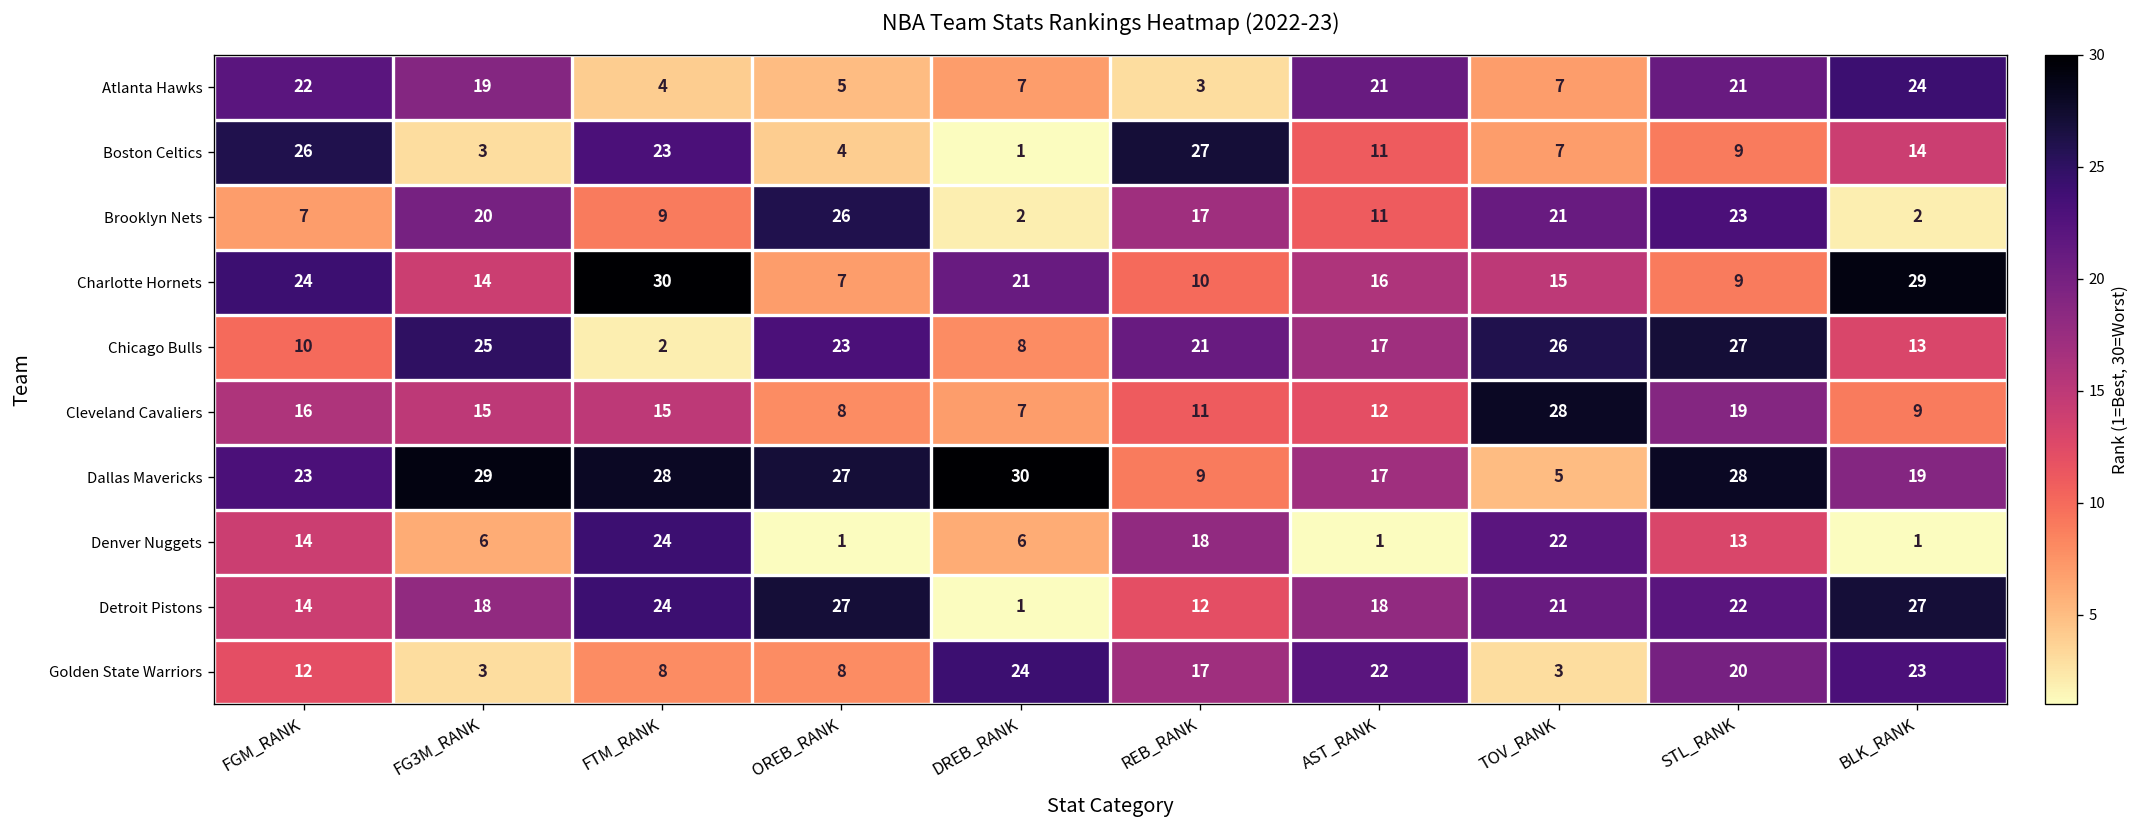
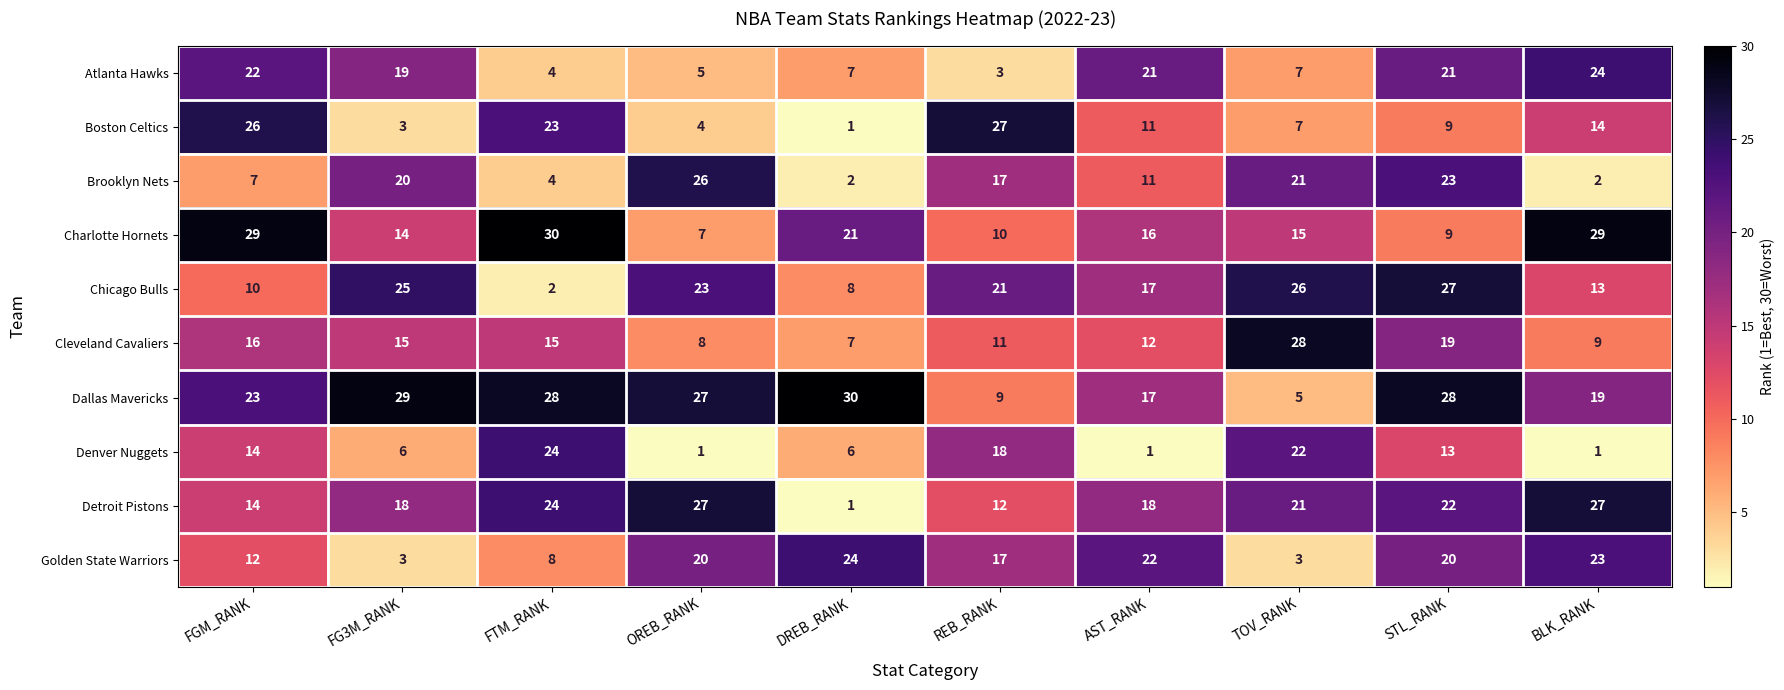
Brooklyn Nets, FTM_RANK: 9 -> 4
Charlotte Hornets, FGM_RANK: 24 -> 29
Golden State Warriors, OREB_RANK: 8 -> 20
